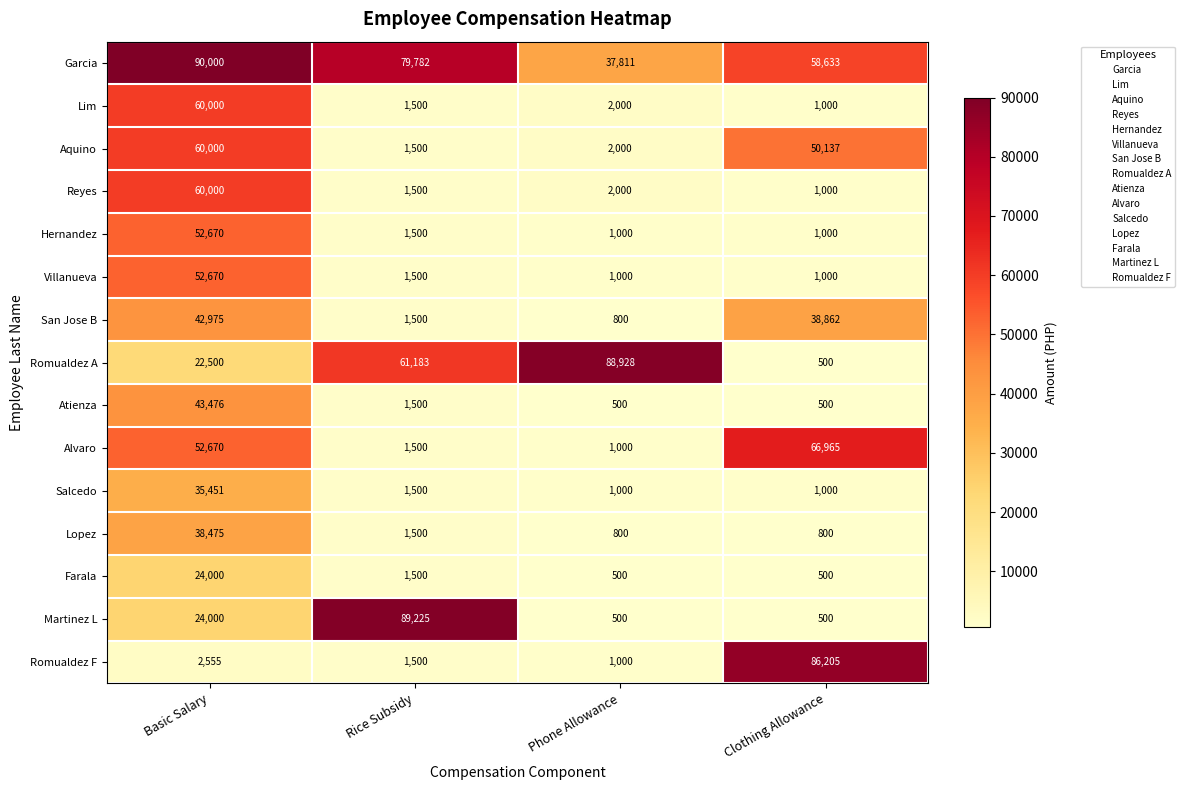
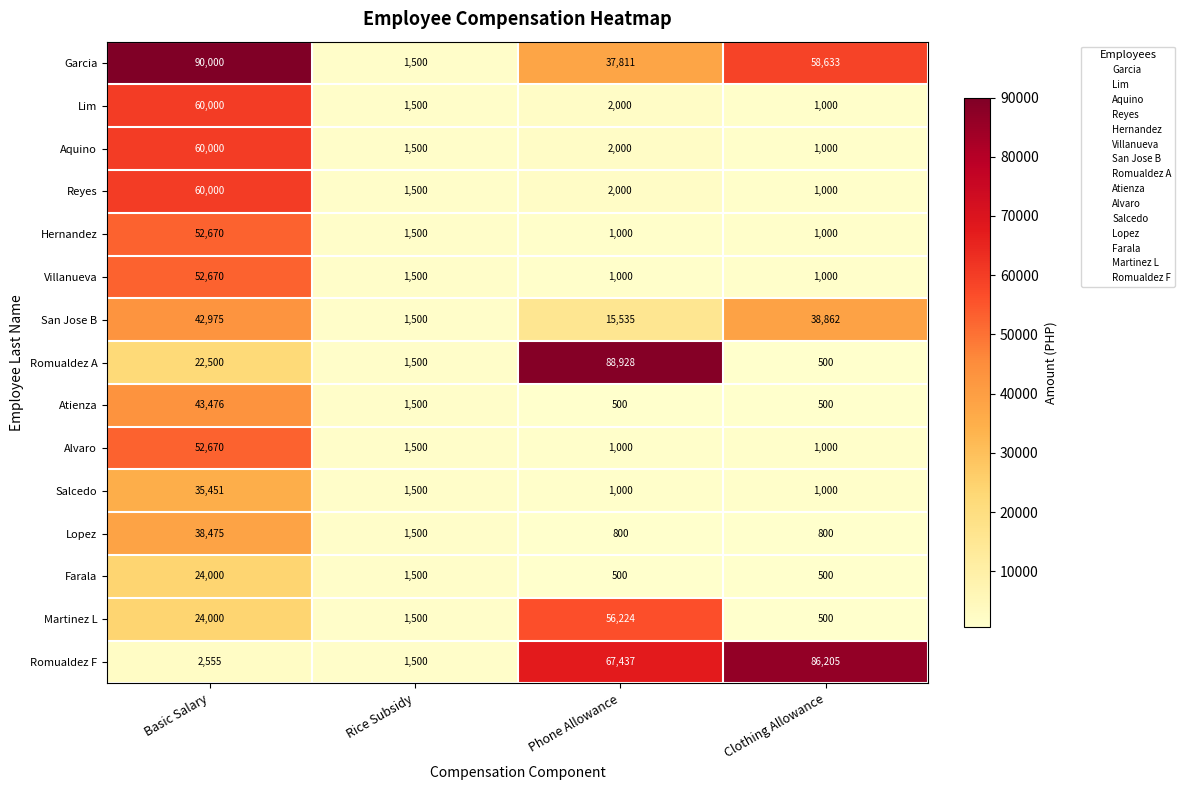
Garcia, Rice Subsidy: 79,782 -> 1,500
Aquino, Clothing Allowance: 50,137 -> 1,000
San Jose B, Phone Allowance: 800 -> 15,535
Romualdez A, Rice Subsidy: 61,183 -> 1,500
Alvaro, Clothing Allowance: 66,965 -> 1,000
Martinez L, Rice Subsidy: 89,225 -> 1,500
Martinez L, Phone Allowance: 500 -> 56,224
Romualdez F, Phone Allowance: 1,000 -> 67,437
